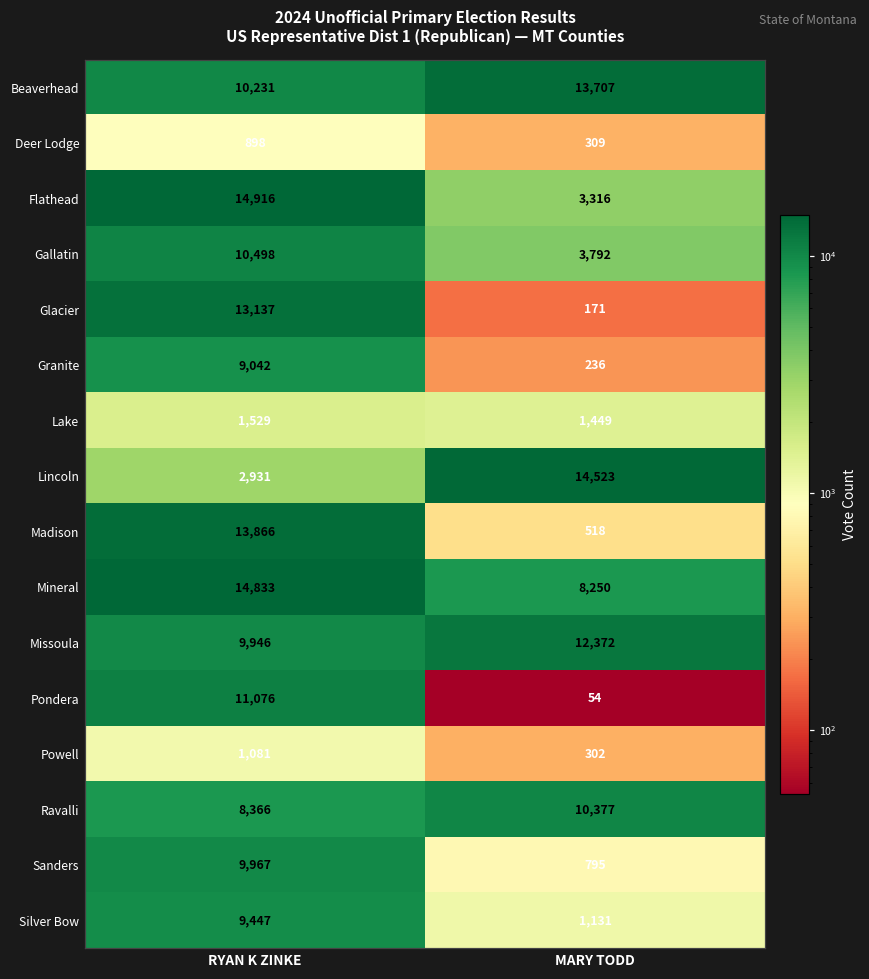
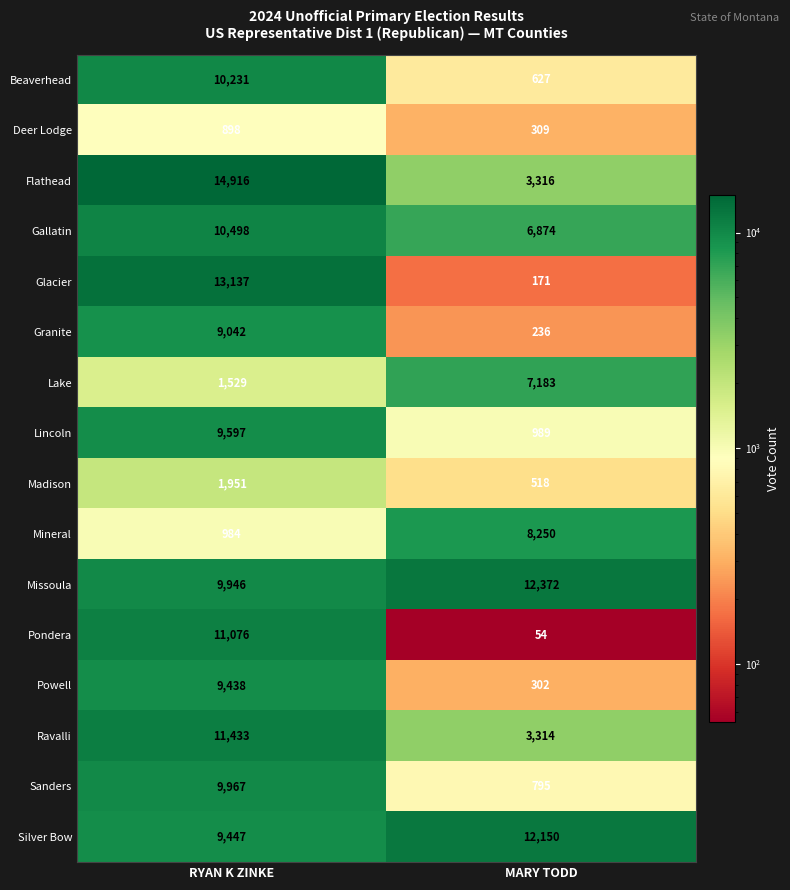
Beaverhead, MARY TODD: 13,707 -> 627
Gallatin, MARY TODD: 3,792 -> 6,874
Lake, MARY TODD: 1,449 -> 7,183
Lincoln, RYAN K ZINKE: 2,931 -> 9,597
Lincoln, MARY TODD: 14,523 -> 989
Madison, RYAN K ZINKE: 13,866 -> 1,951
Mineral, RYAN K ZINKE: 14,833 -> 984
Powell, RYAN K ZINKE: 1,081 -> 9,438
Ravalli, RYAN K ZINKE: 8,366 -> 11,433
Ravalli, MARY TODD: 10,377 -> 3,314
Silver Bow, MARY TODD: 1,131 -> 12,150
